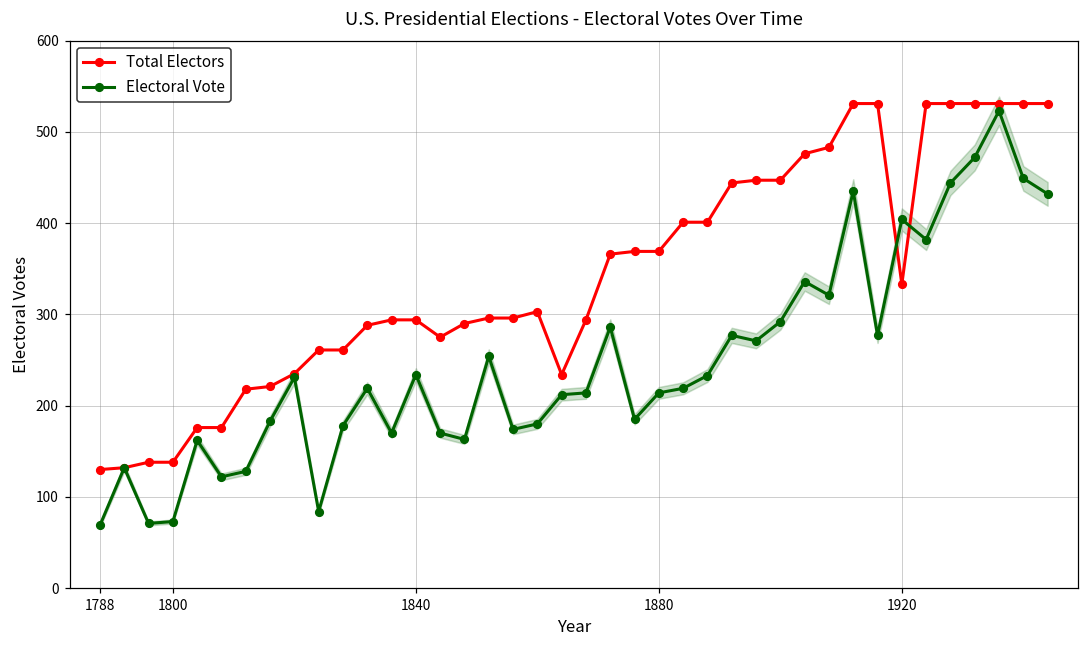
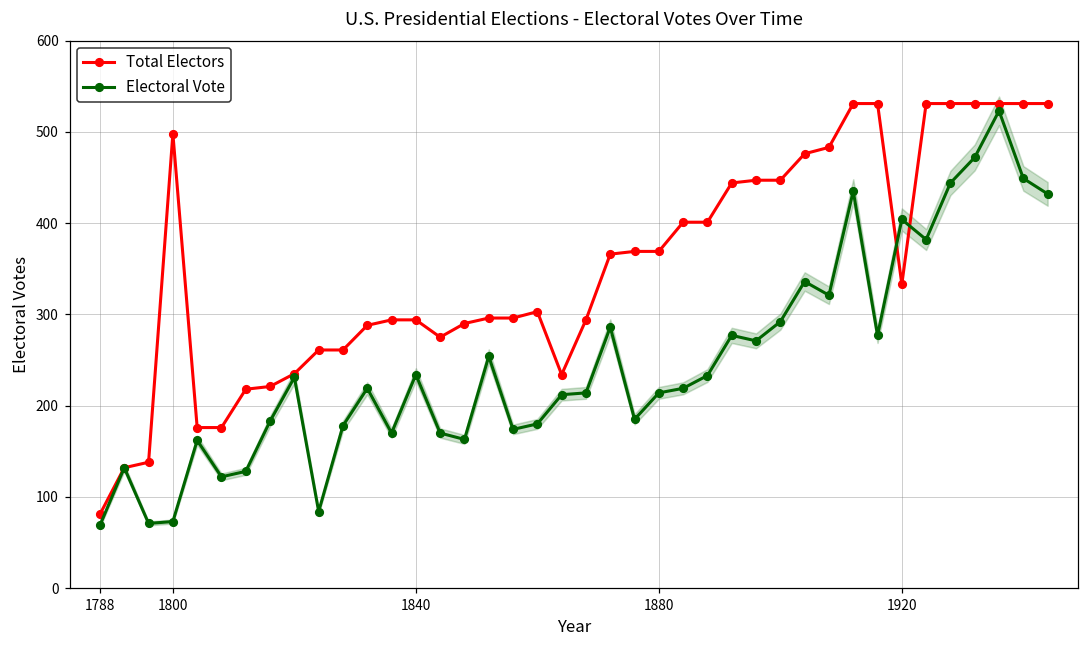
Total Electors, 1788: 130 -> 80
Total Electors, 1800: 140 -> 500
